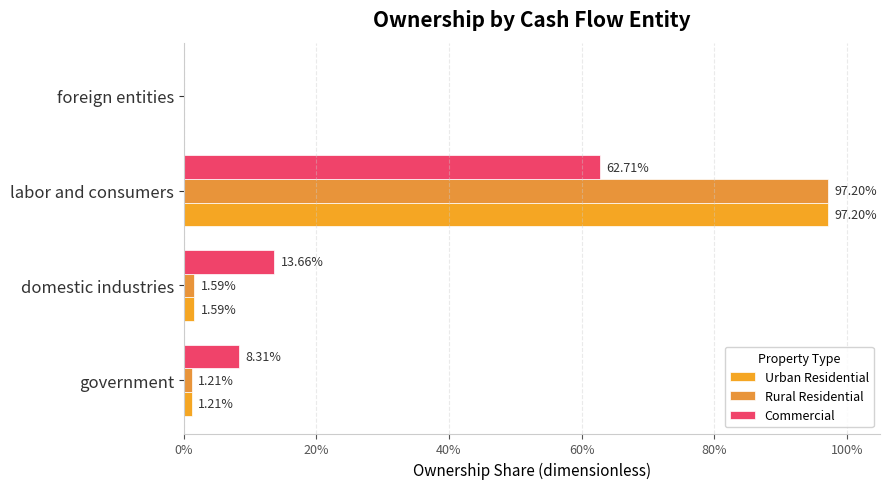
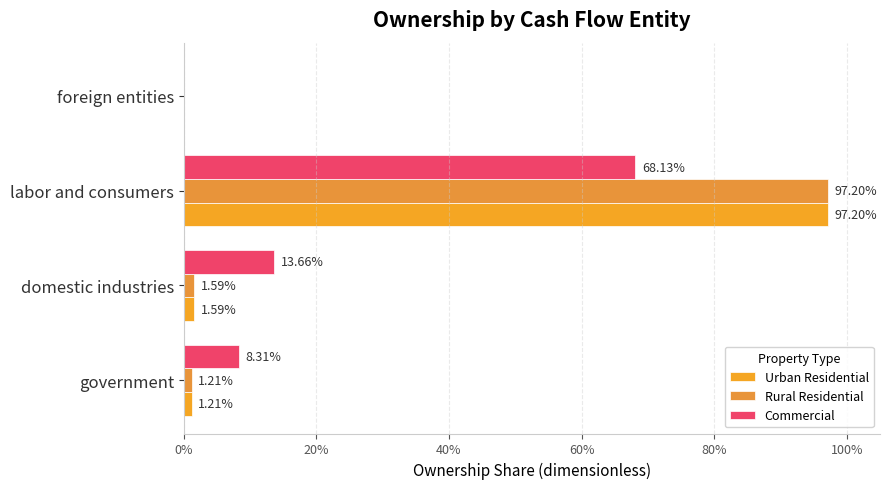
Commercial, labor and consumers: 62.71% -> 68.13%
